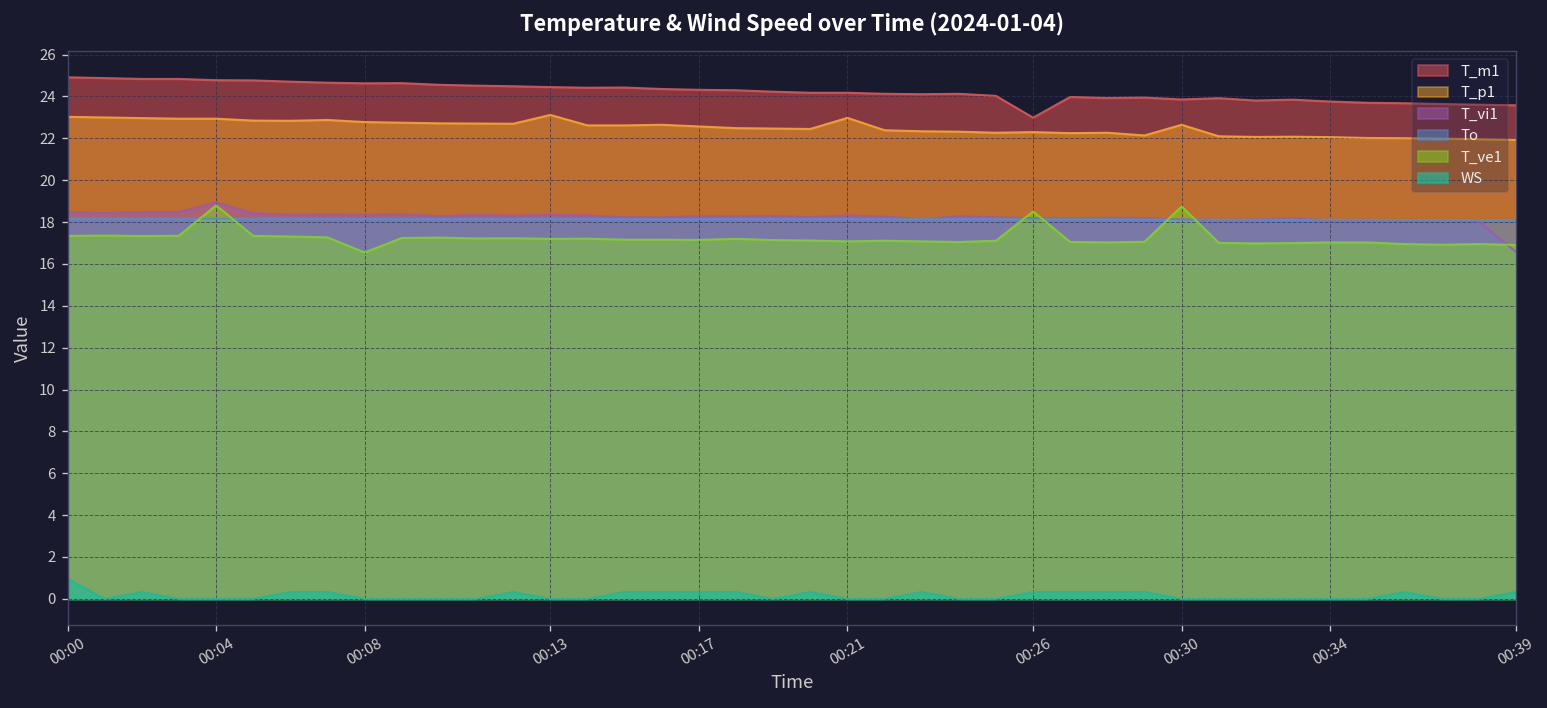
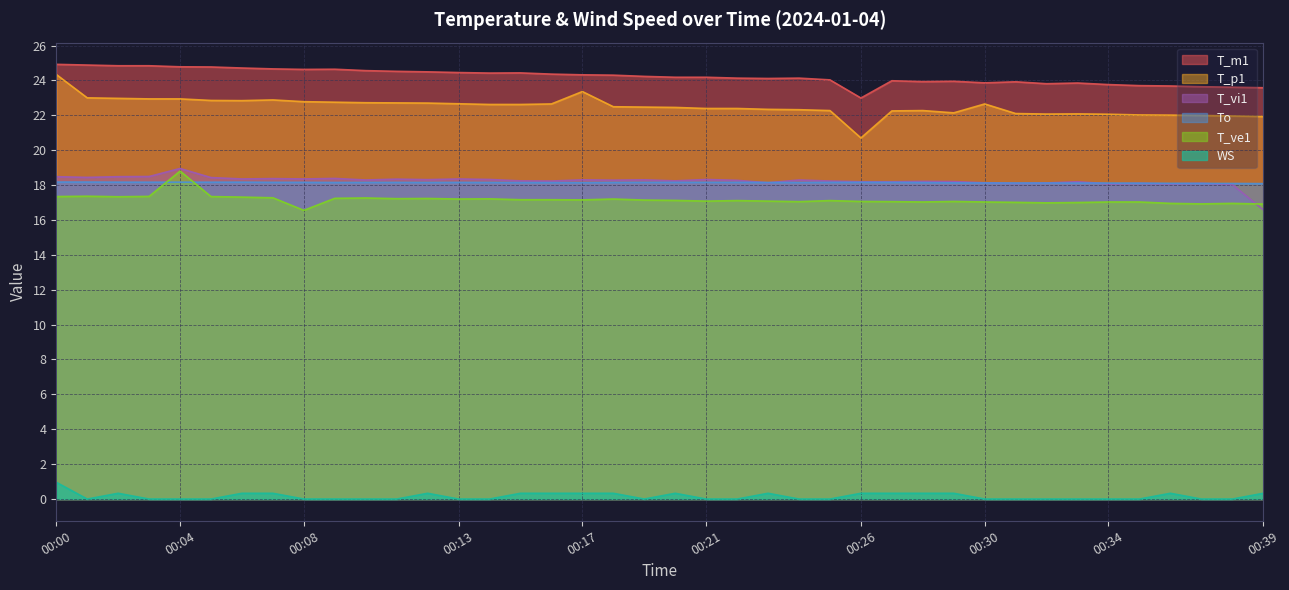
T_p1, 00:00: 23.0 -> 24.3
T_p1, 00:13: 23.1 -> 22.7
T_p1, 00:17: 22.6 -> 23.4
T_p1, 00:21: 23.0 -> 22.4
T_p1, 00:26: 22.3 -> 20.7
T_ve1, 00:26: 18.5 -> 17.1
T_ve1, 00:30: 18.8 -> 17.0
